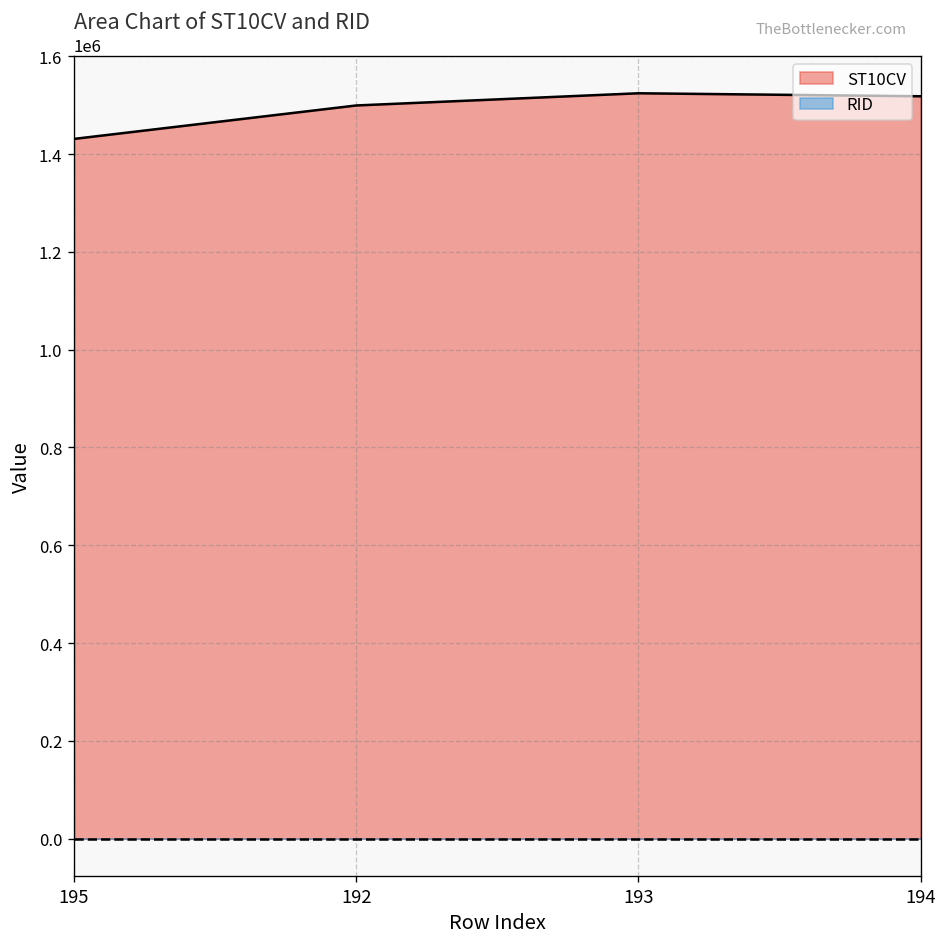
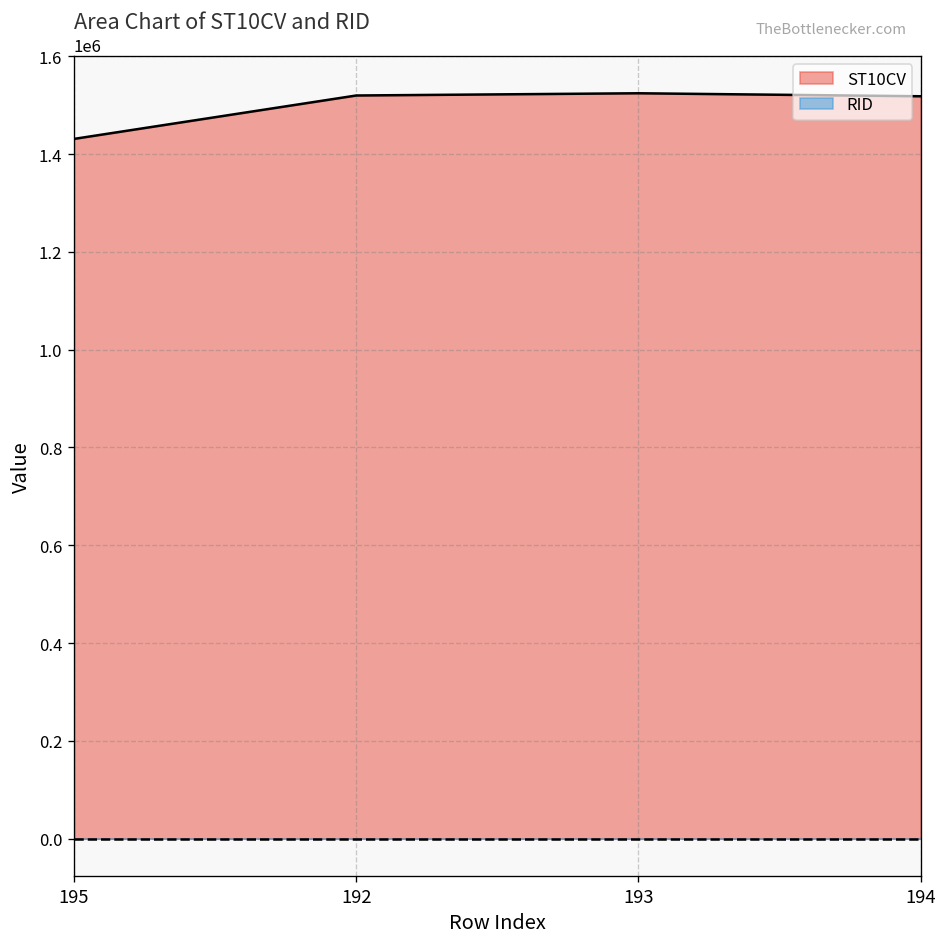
ST10CV, 192: 1500000 -> 1520000
